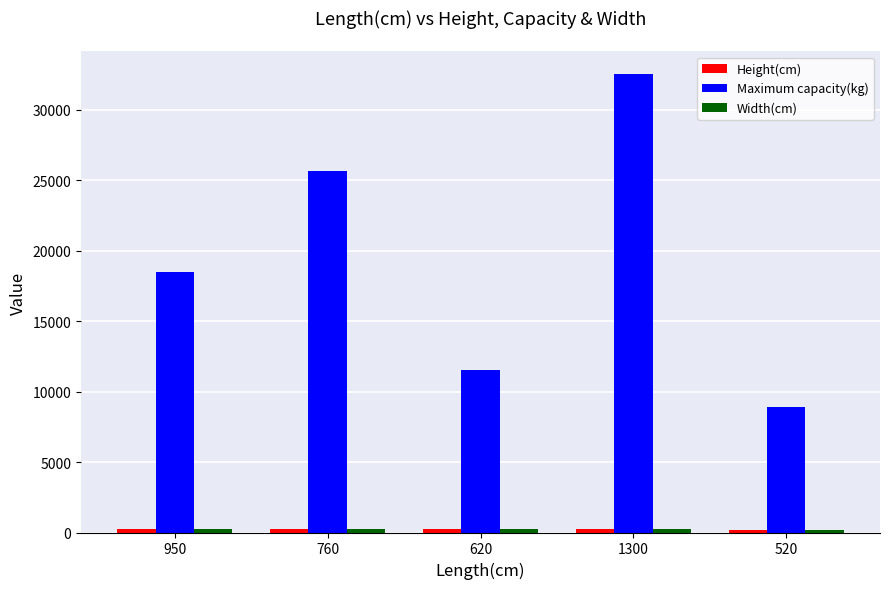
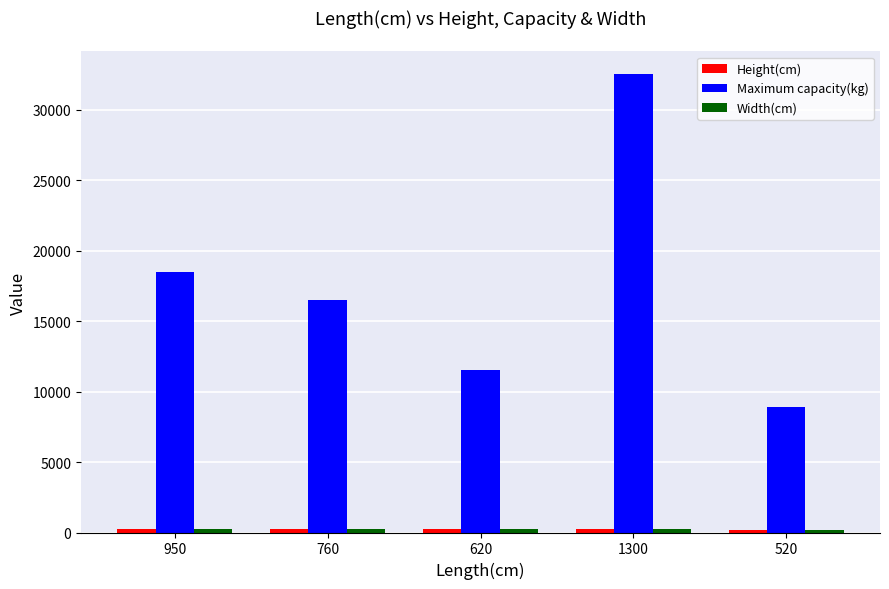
Maximum capacity(kg), 760: 25600 -> 16500
